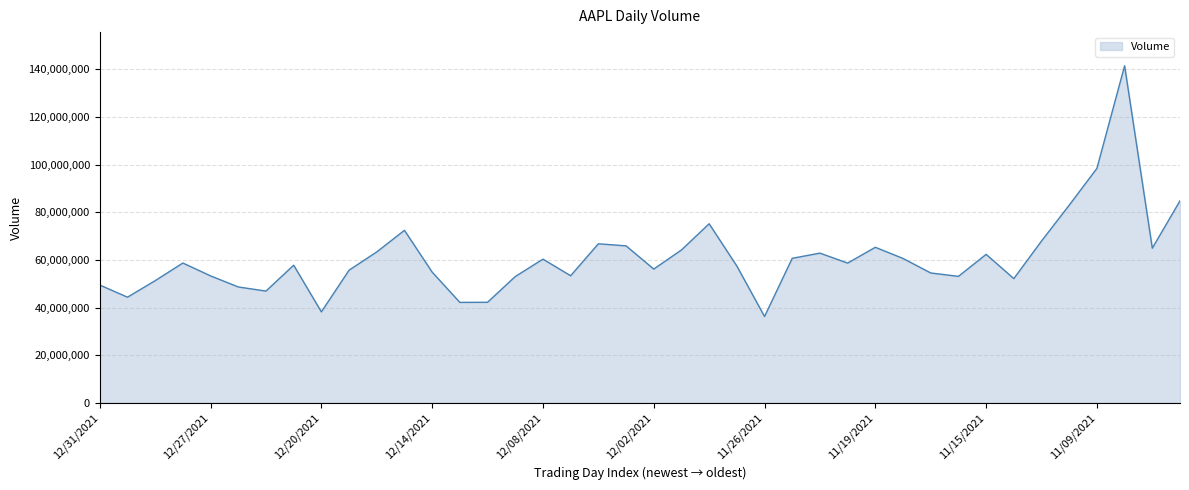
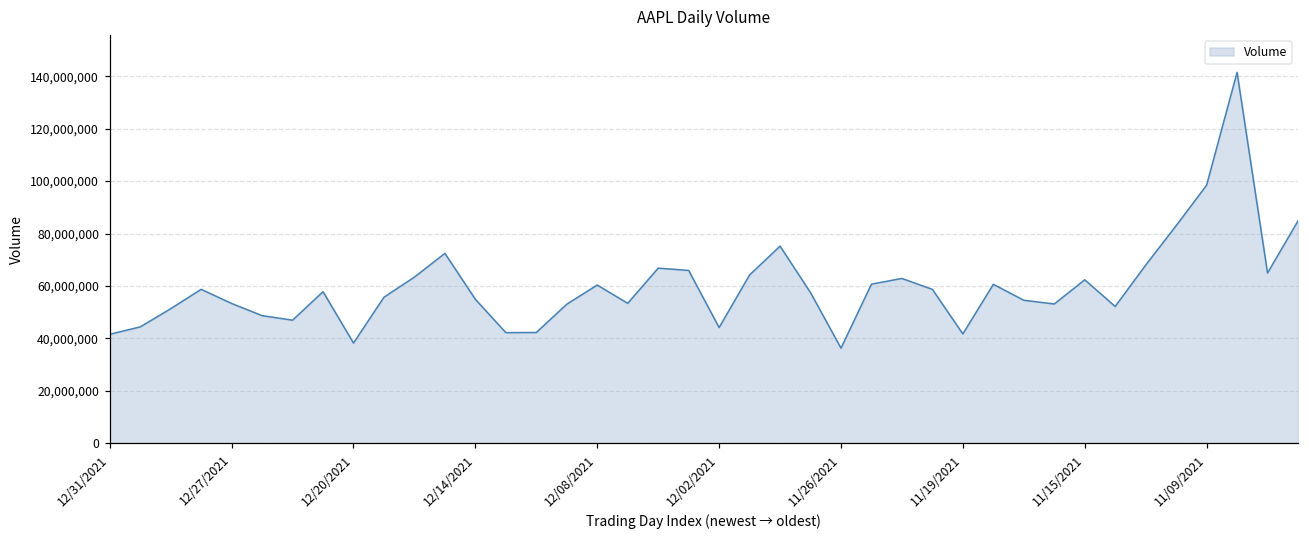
12/31/2021: 49,000,000 -> 42,000,000
12/02/2021: 56,000,000 -> 44,000,000
11/19/2021: 65,000,000 -> 42,000,000
